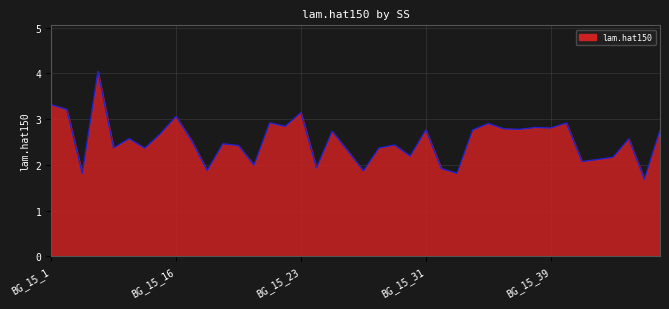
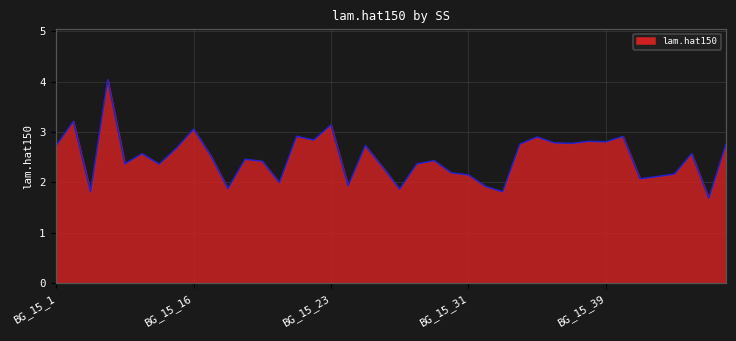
BG_15_1: 3.3 -> 2.7
BG_15_31: 2.8 -> 2.1
